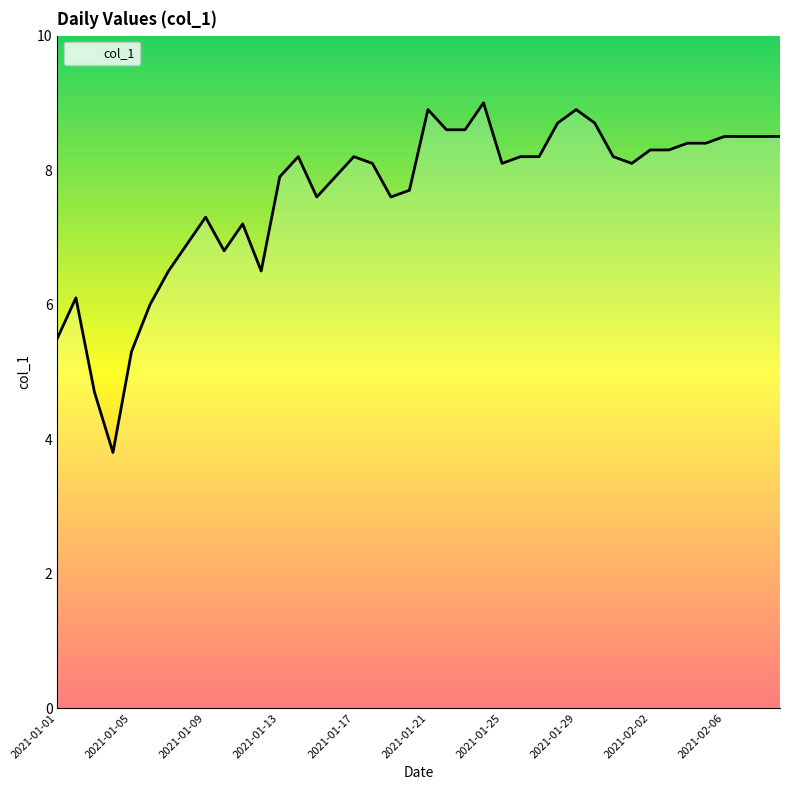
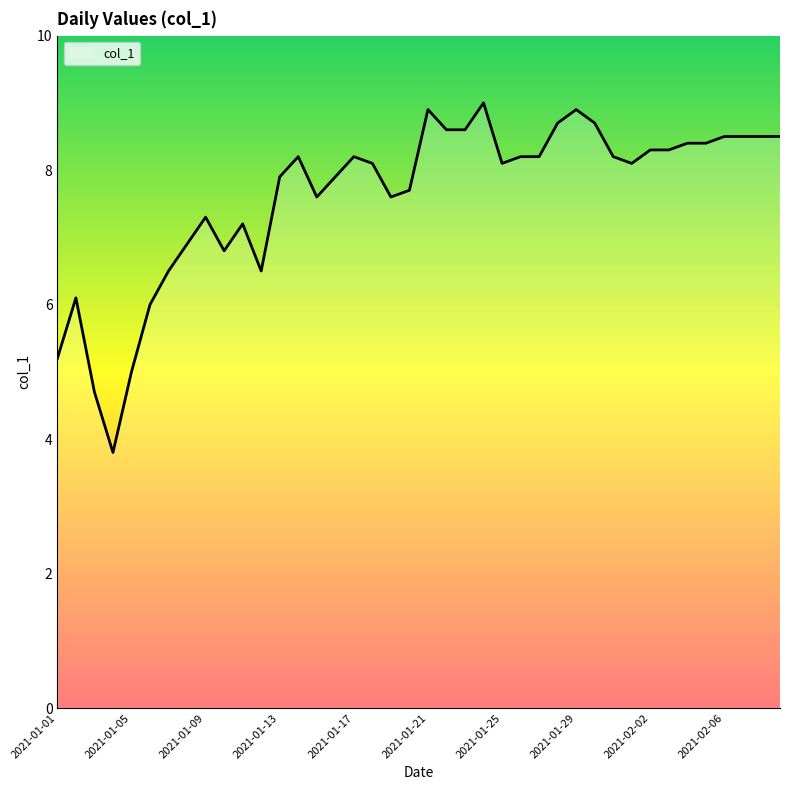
2021-01-01: 5.5 -> 5.2
2021-01-05: 5.3 -> 5.0
